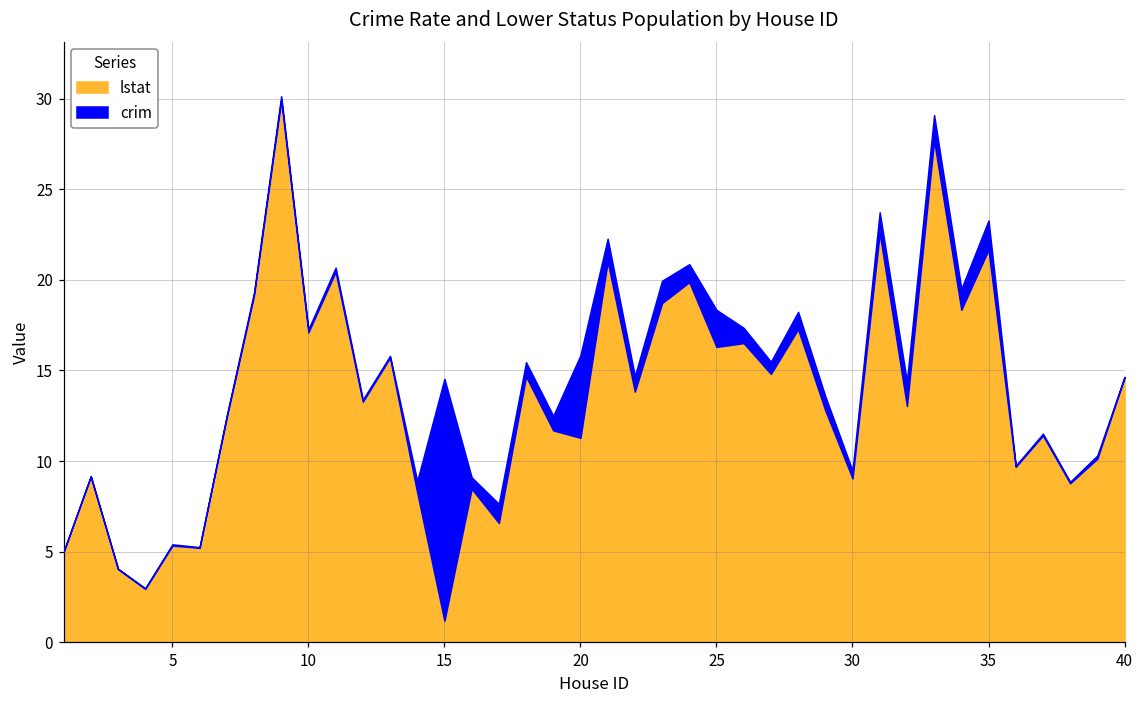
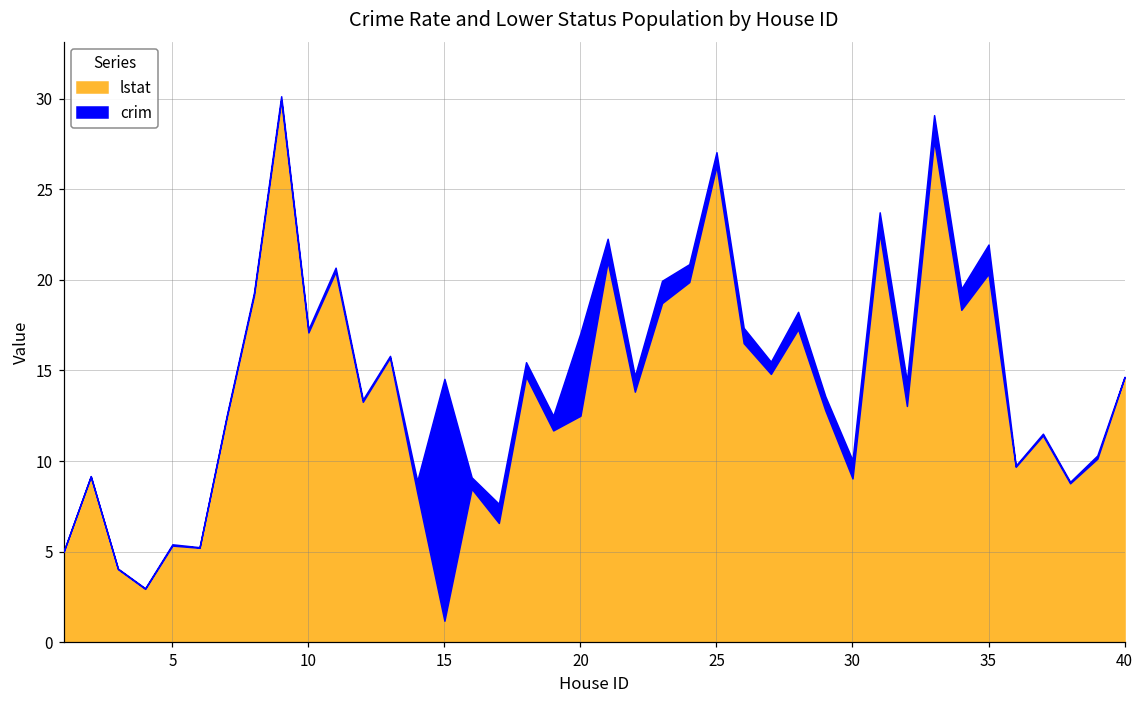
lstat, 20: 11.3 -> 12.5
lstat, 25: 16.3 -> 26.3
crim, 25: 2.0 -> 0.8
crim, 30: 0.4 -> 1.0
lstat, 35: 21.7 -> 20.3
